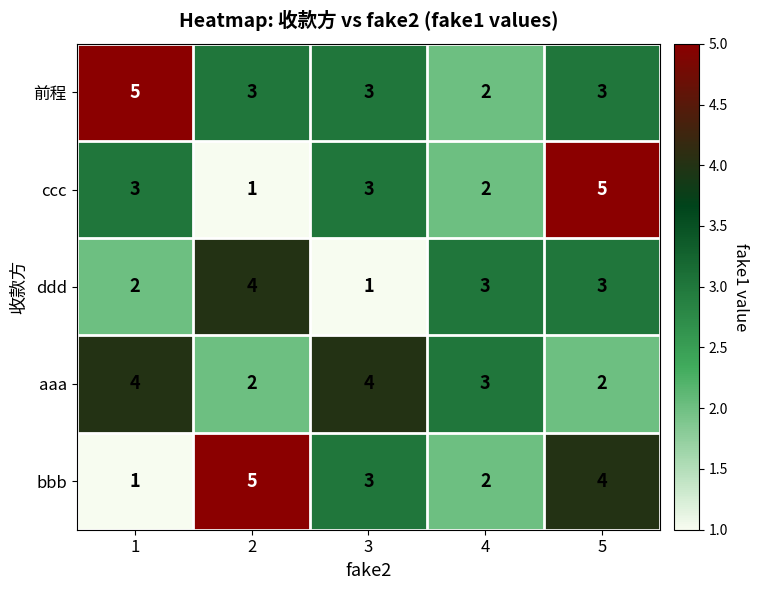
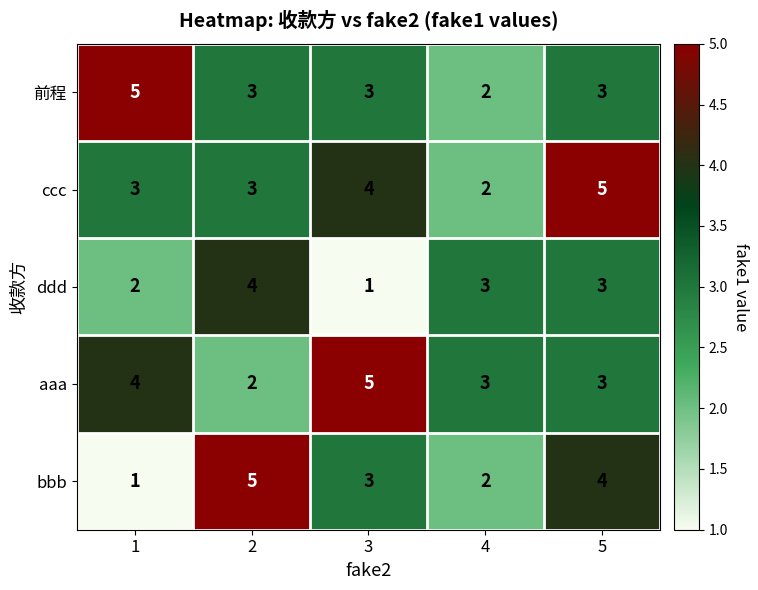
ccc, 2: 1 -> 3
ccc, 3: 3 -> 4
aaa, 3: 4 -> 5
aaa, 5: 2 -> 3
